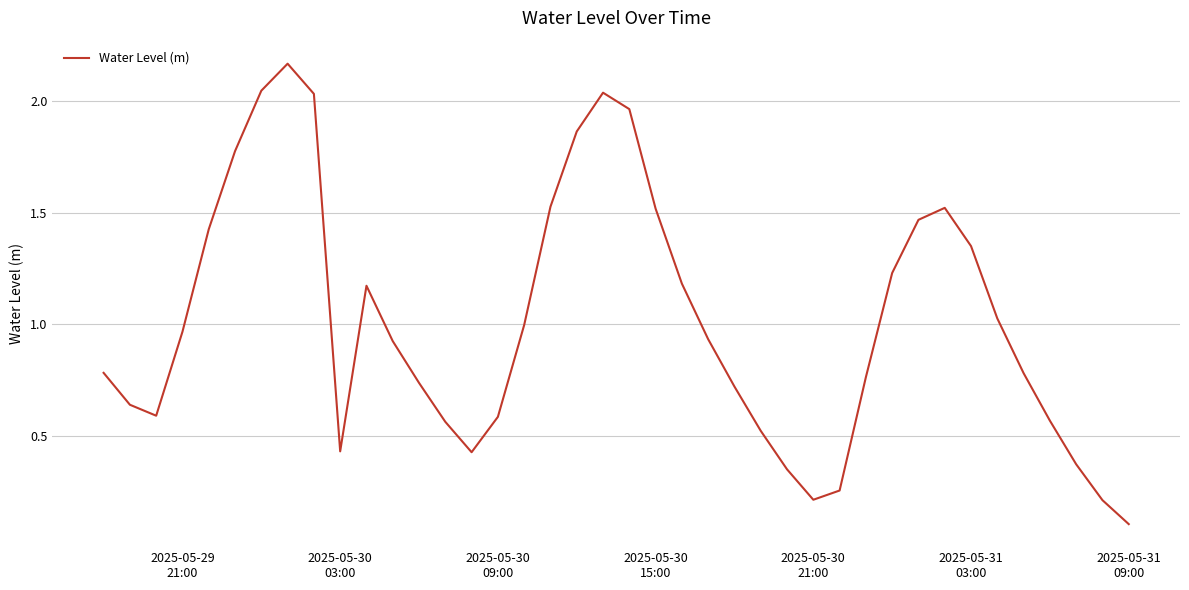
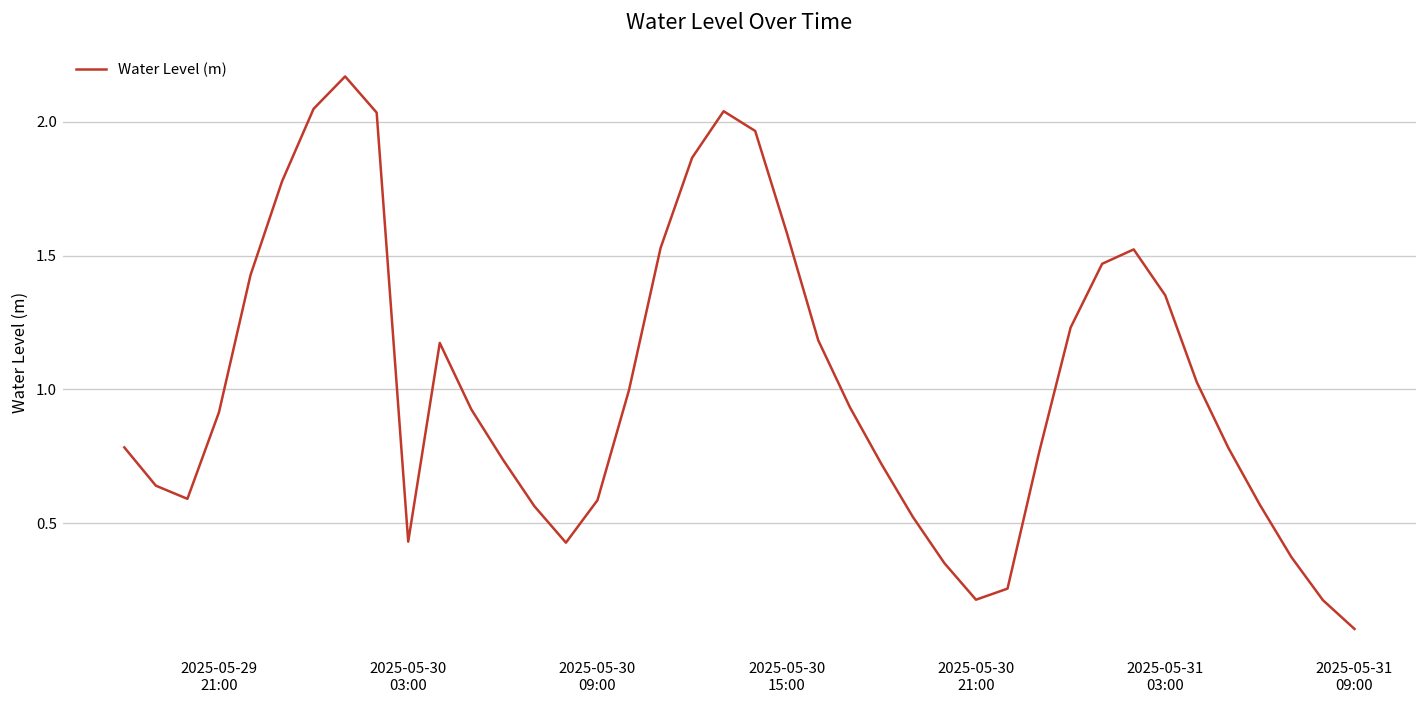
2025-05-29 21:00: 0.97 -> 0.91
2025-05-30 15:00: 1.52 -> 1.59
